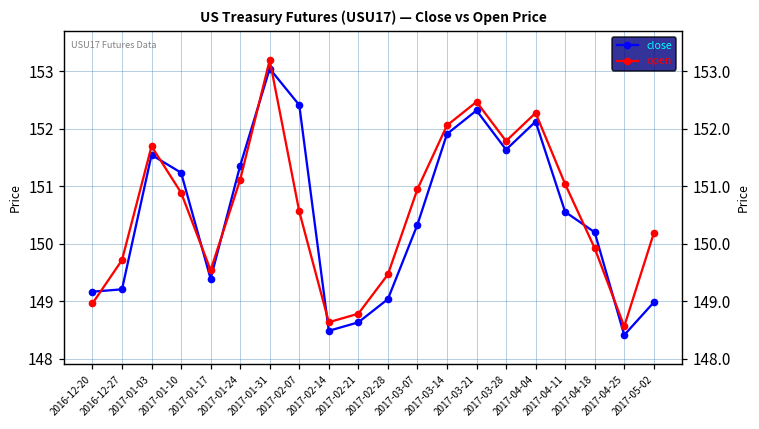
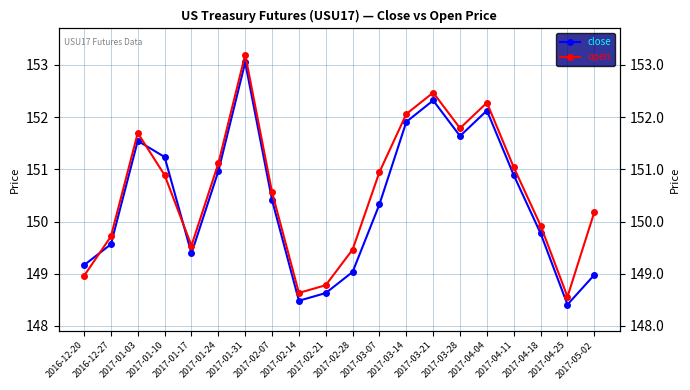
close, 2016-12-27: 149.2 -> 149.6
close, 2017-01-24: 151.4 -> 151.0
close, 2017-02-07: 152.4 -> 150.4
close, 2017-04-11: 150.6 -> 150.9
close, 2017-04-18: 150.2 -> 149.8
